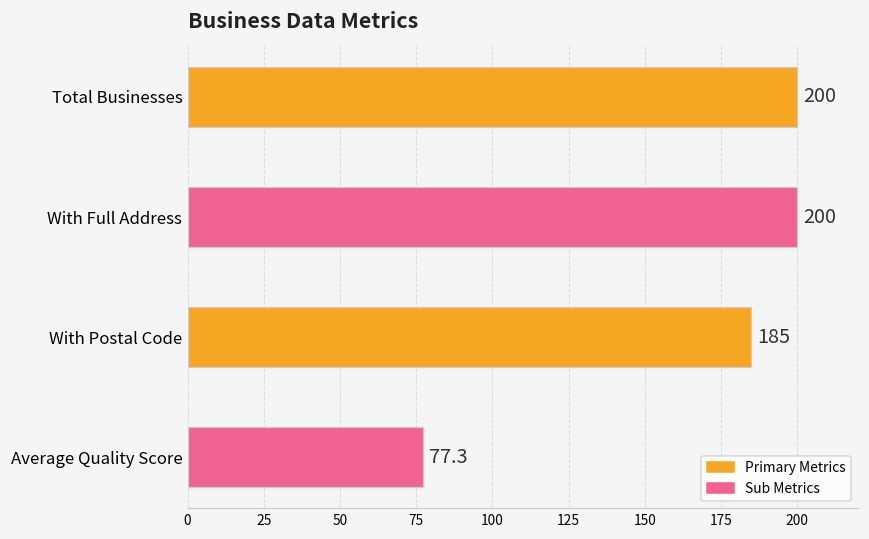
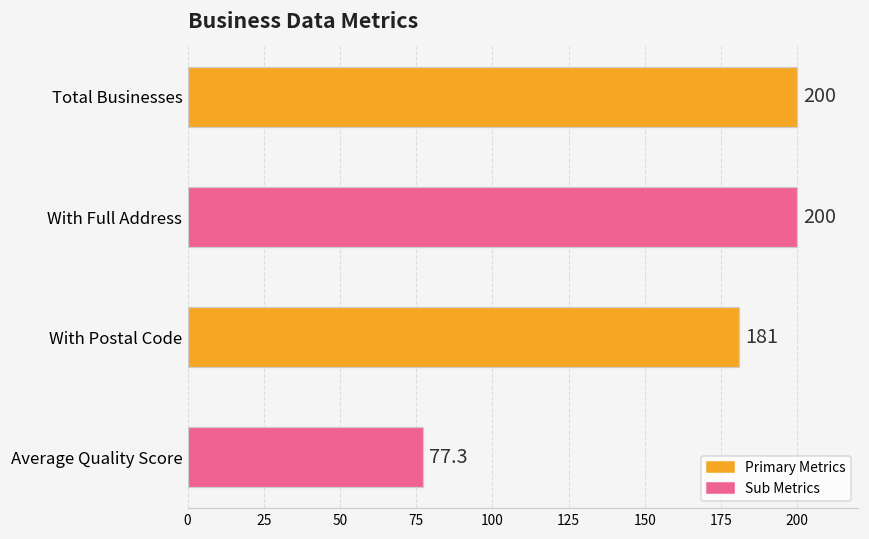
With Postal Code: 185 -> 181
